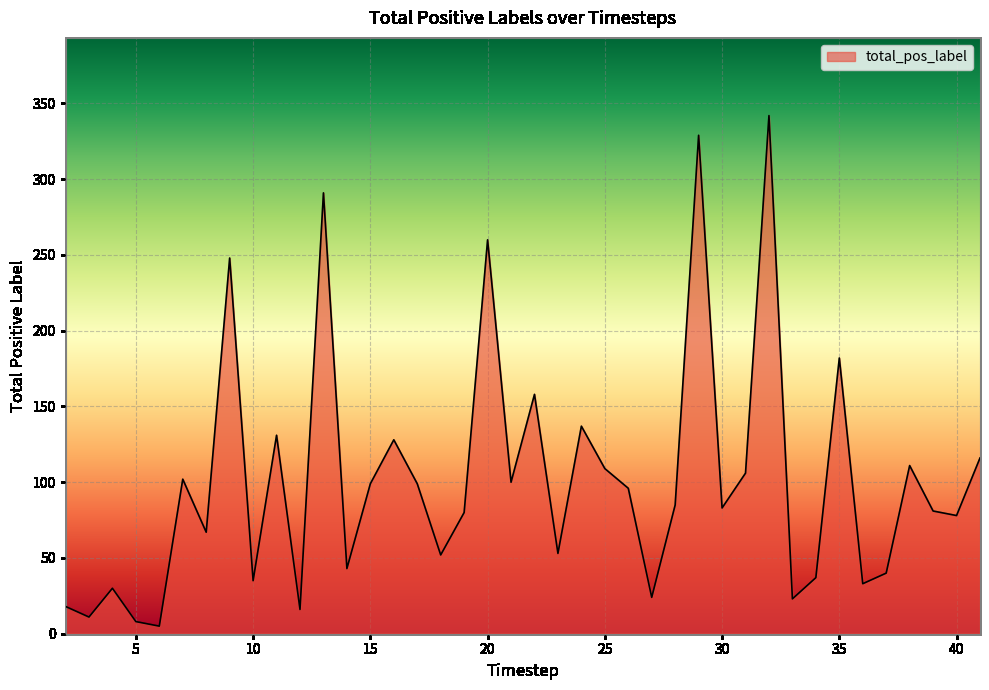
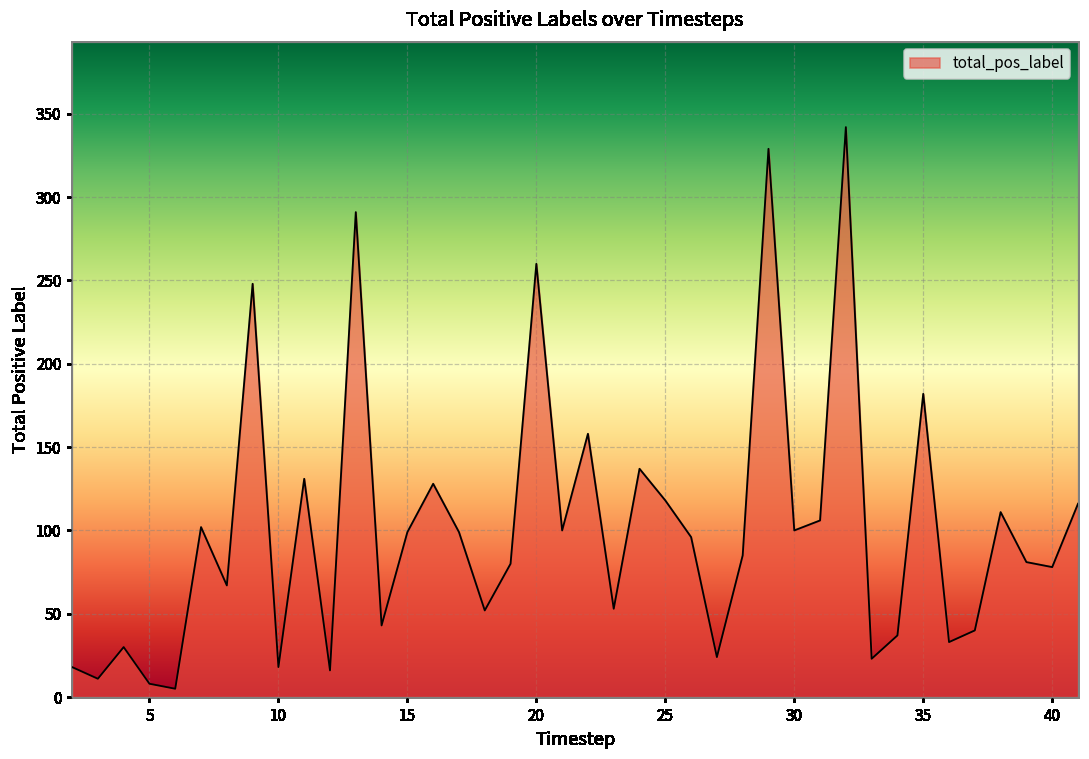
10: 35 -> 18
25: 109 -> 118
30: 83 -> 100
